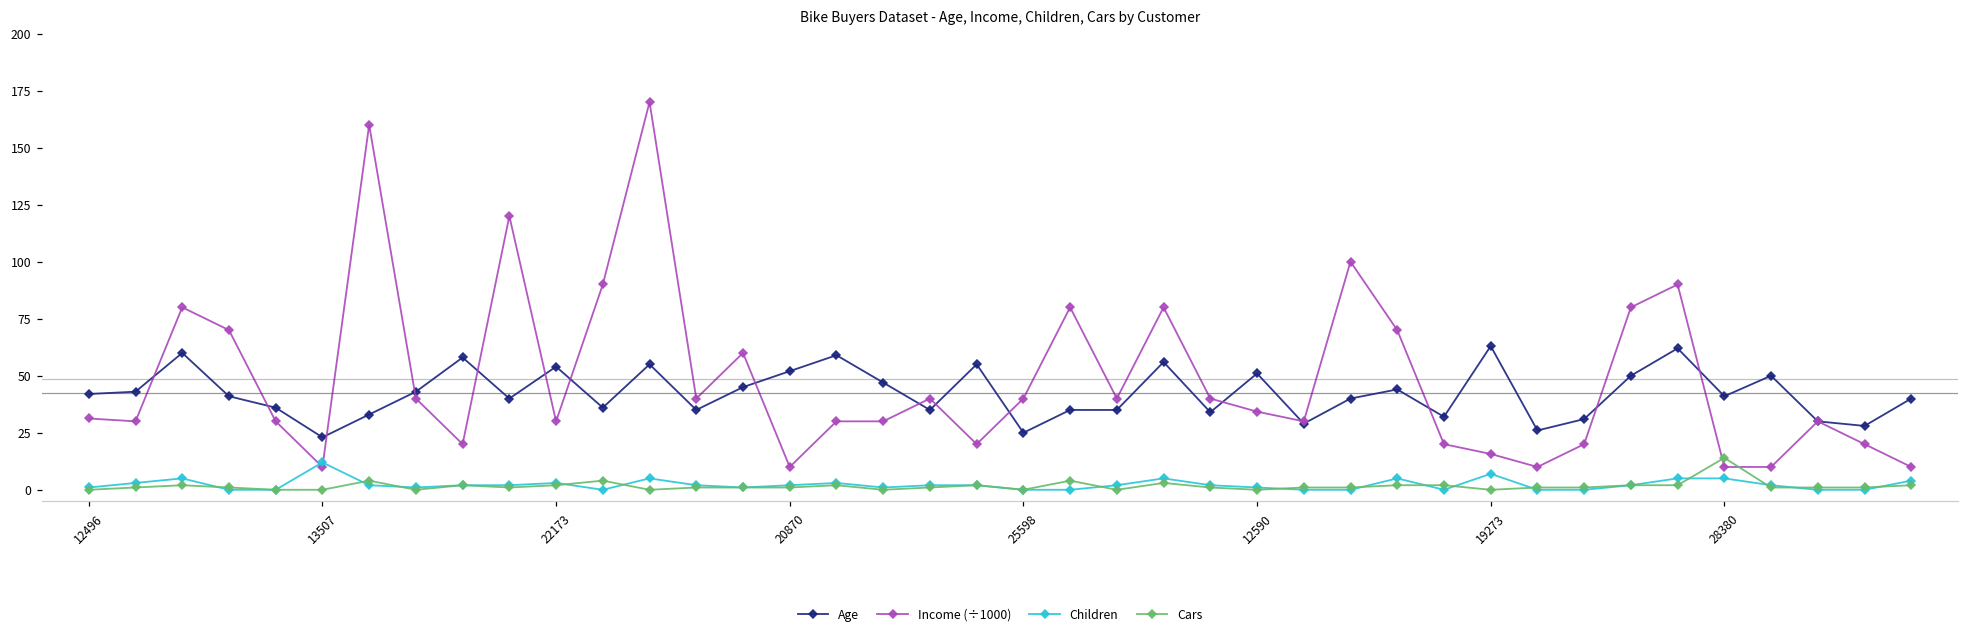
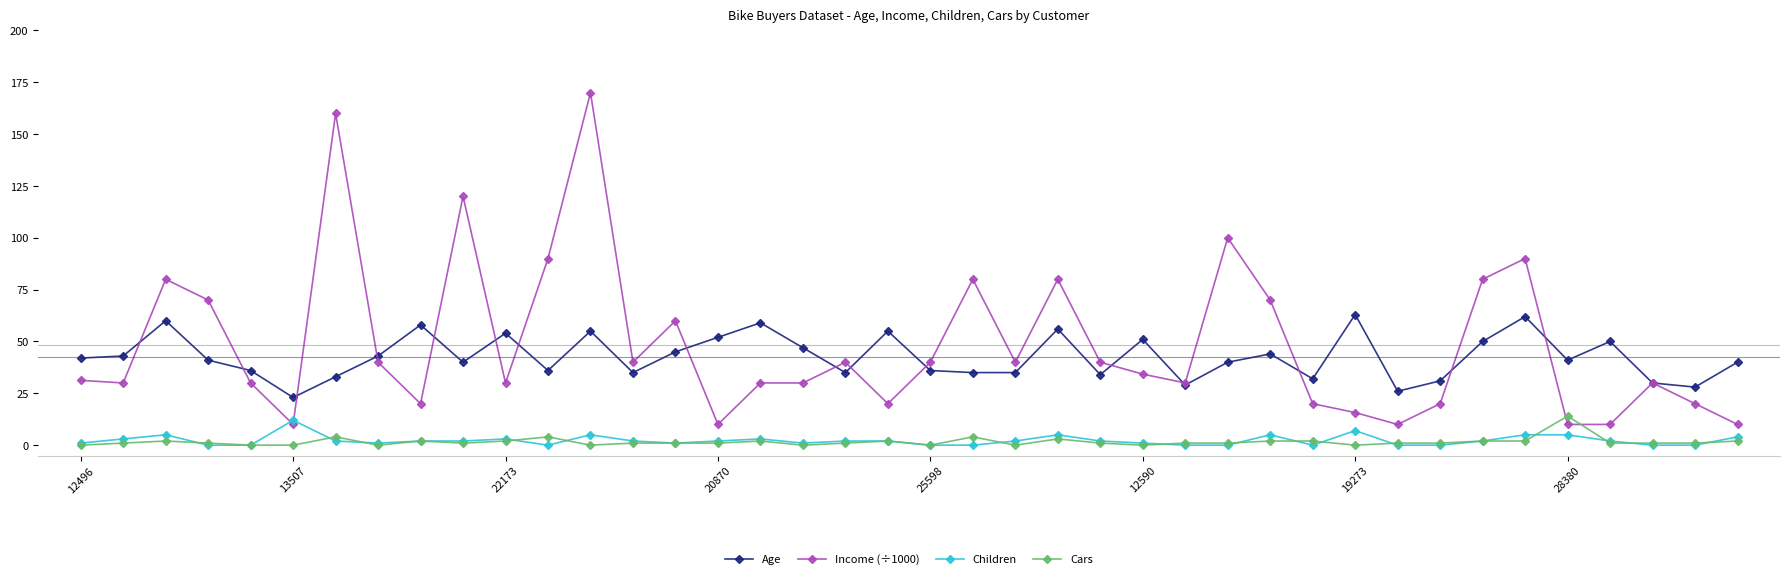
Age, 25598: 25 -> 36
